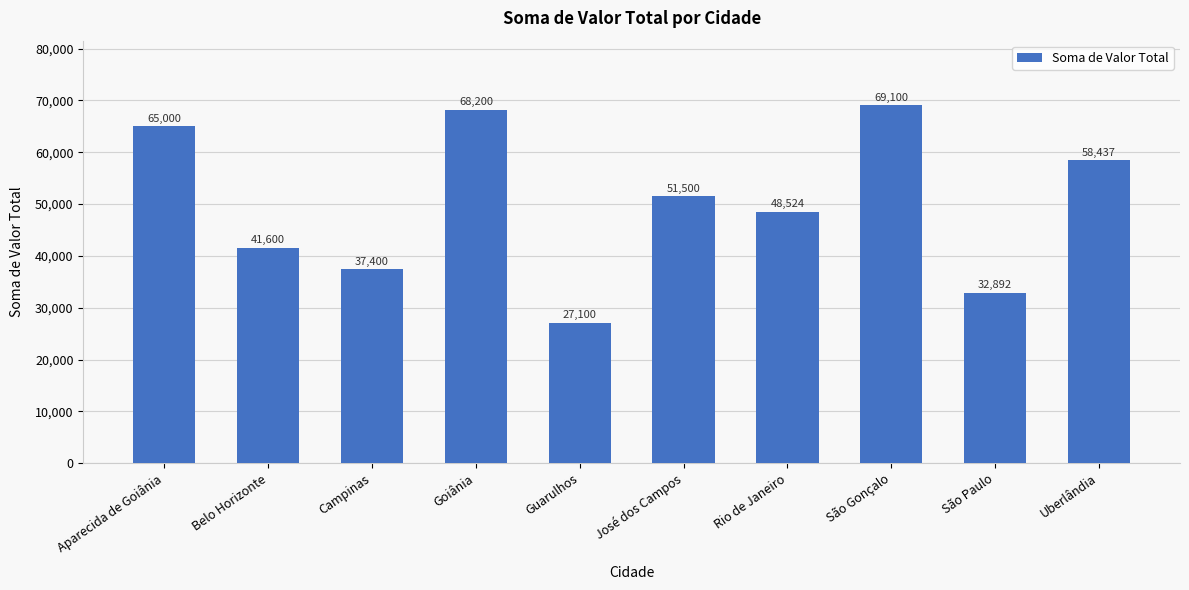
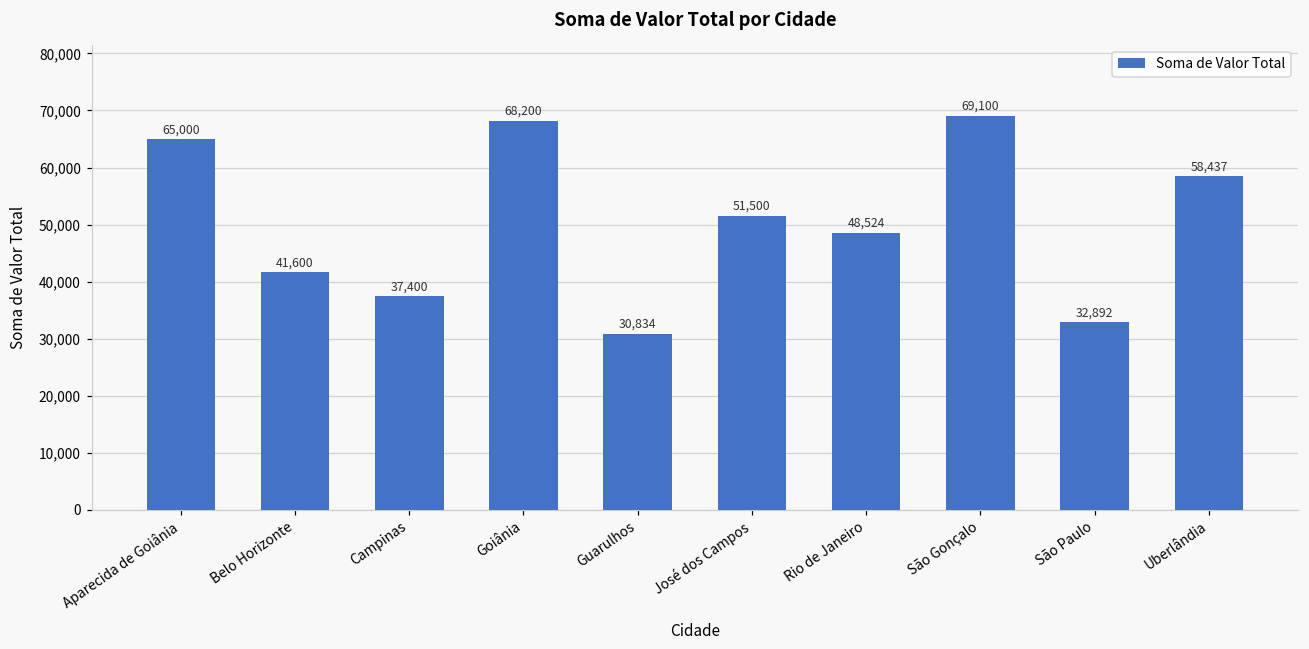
Guarulhos: 27,100 -> 30,834
